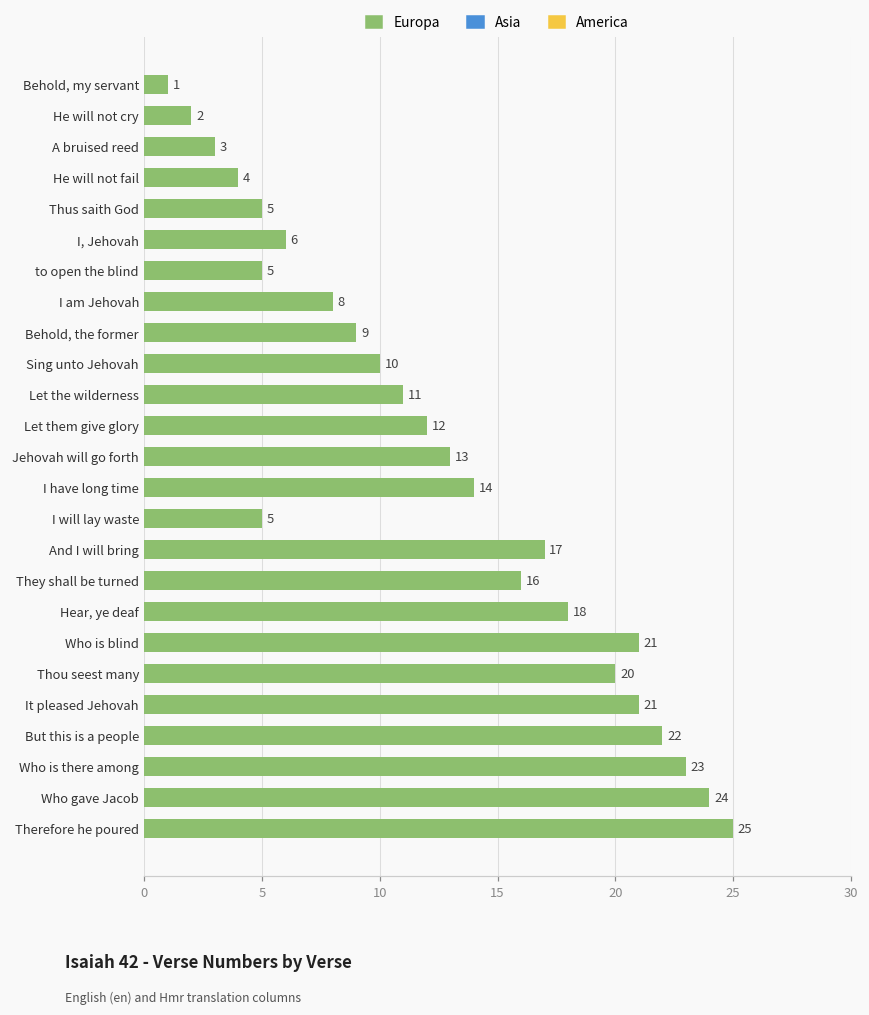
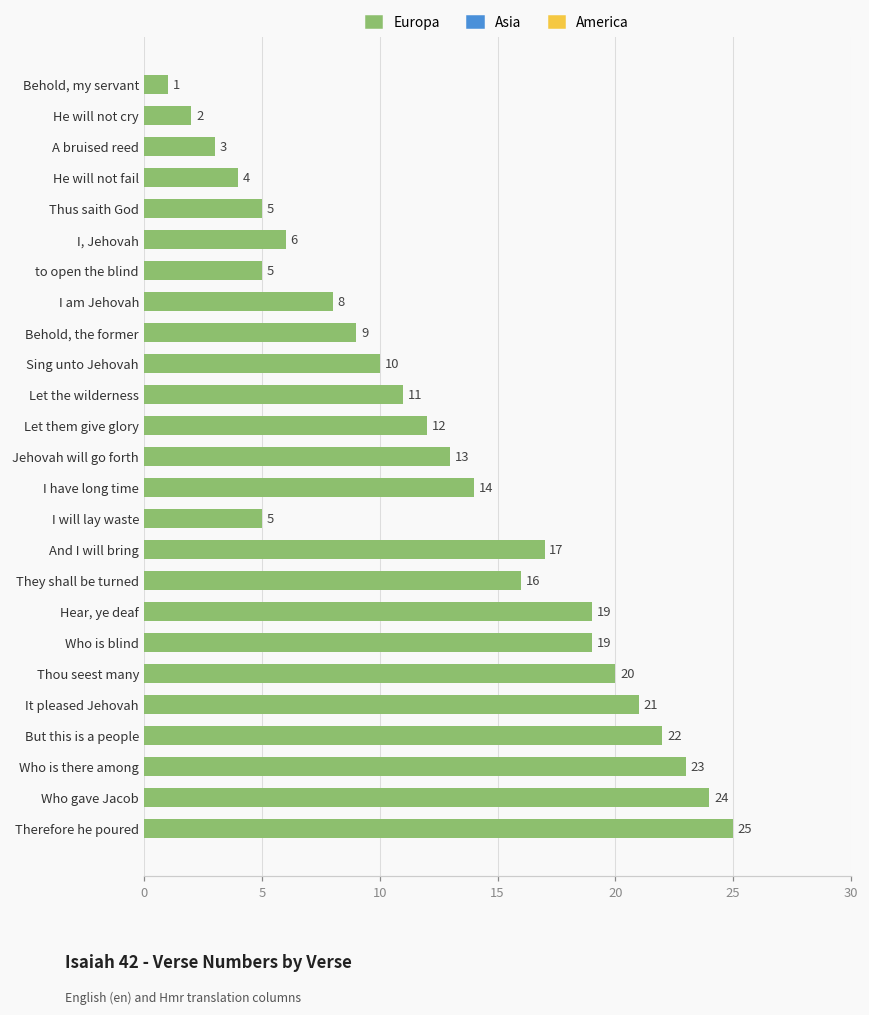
Hear, ye deaf: 18 -> 19
Who is blind: 21 -> 19
